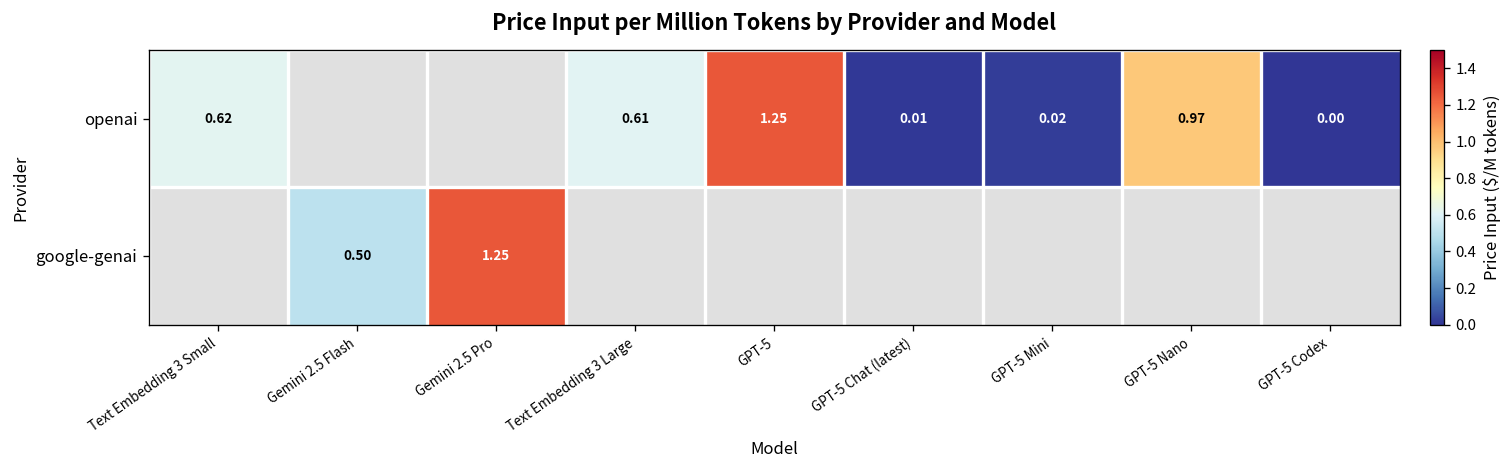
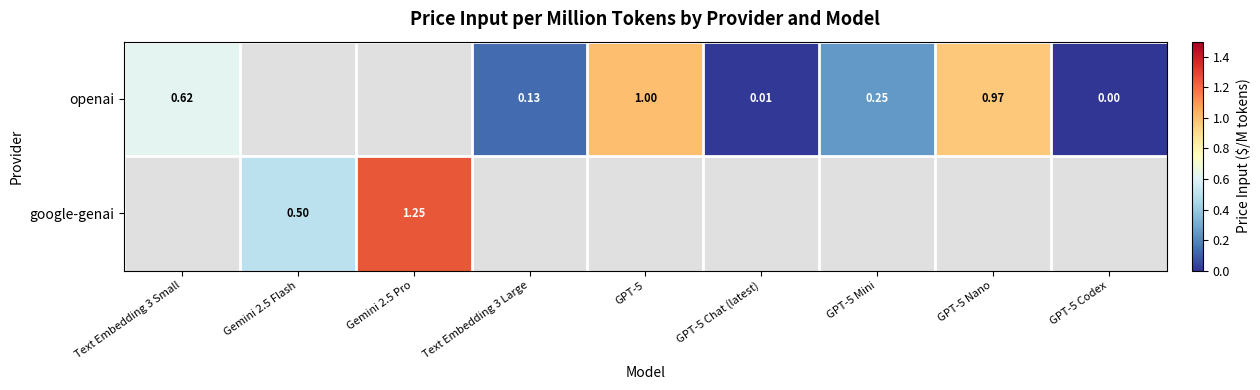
openai, Text Embedding 3 Large: 0.61 -> 0.13
openai, GPT-5: 1.25 -> 1.00
openai, GPT-5 Mini: 0.02 -> 0.25
